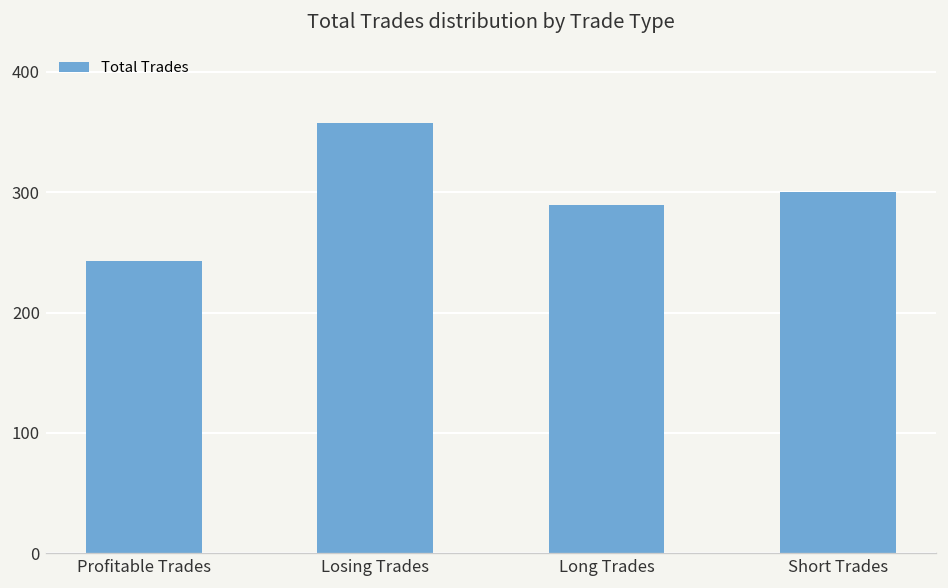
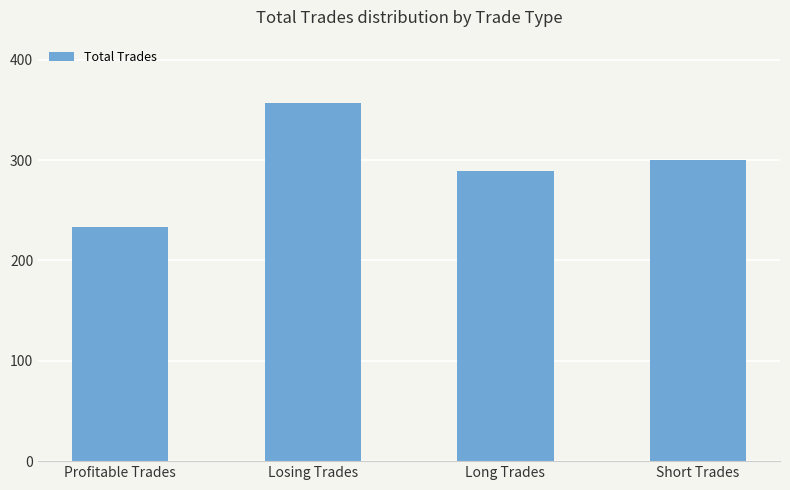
Profitable Trades: 243 -> 233
